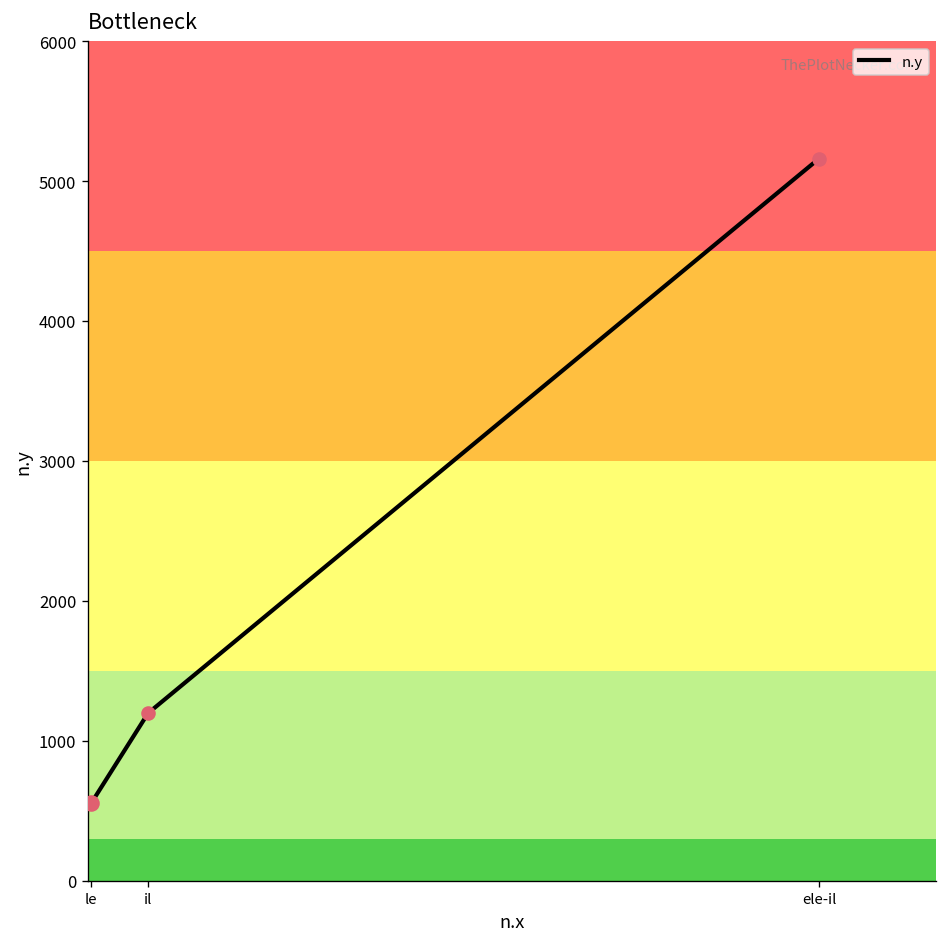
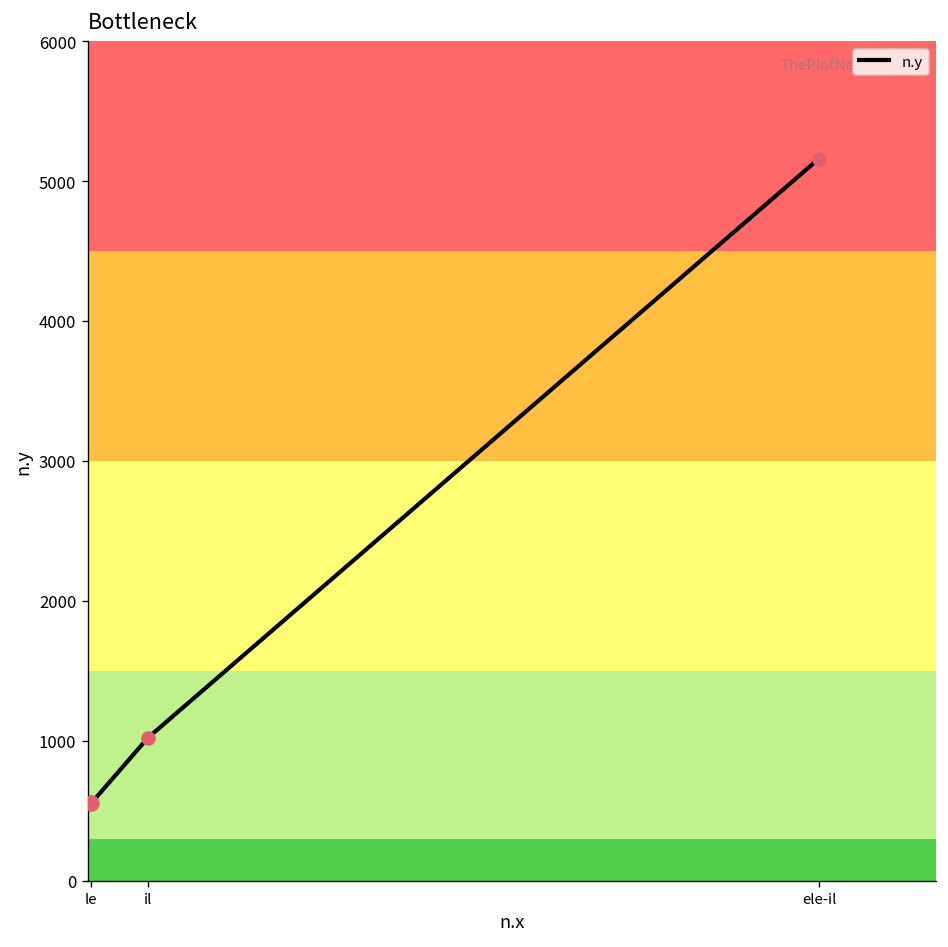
n.y, il: 1200 -> 1020
